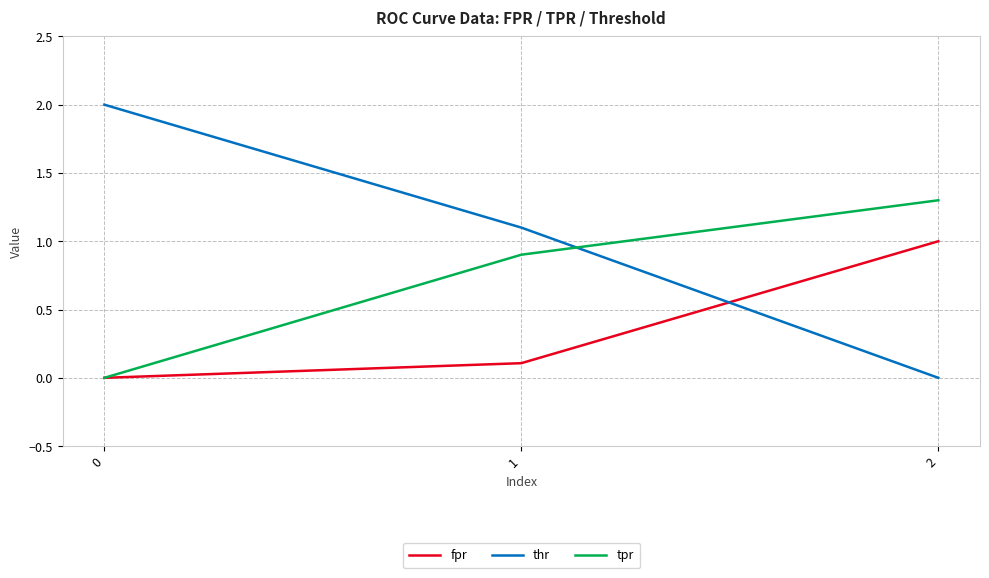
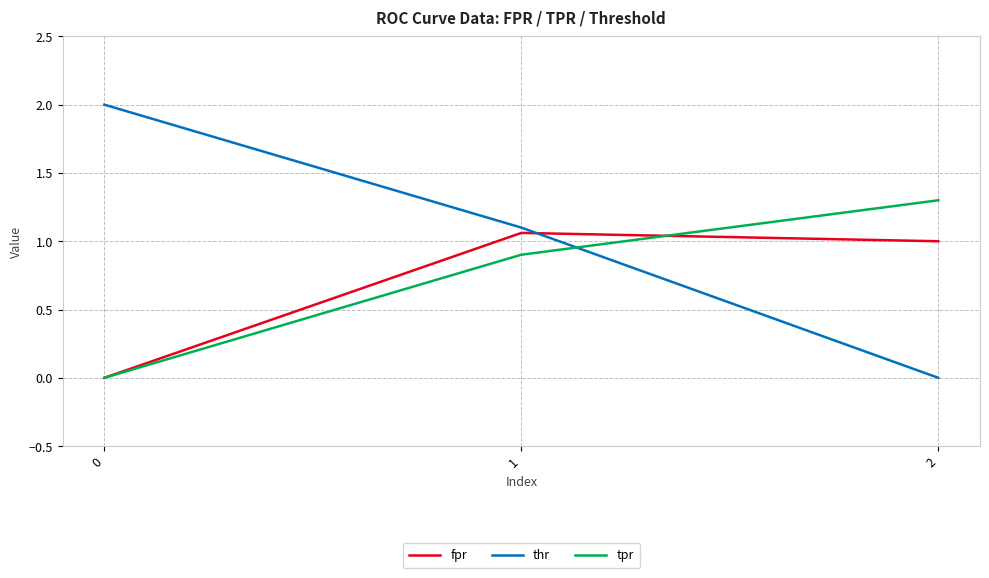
fpr, 1: 0.11 -> 1.06
